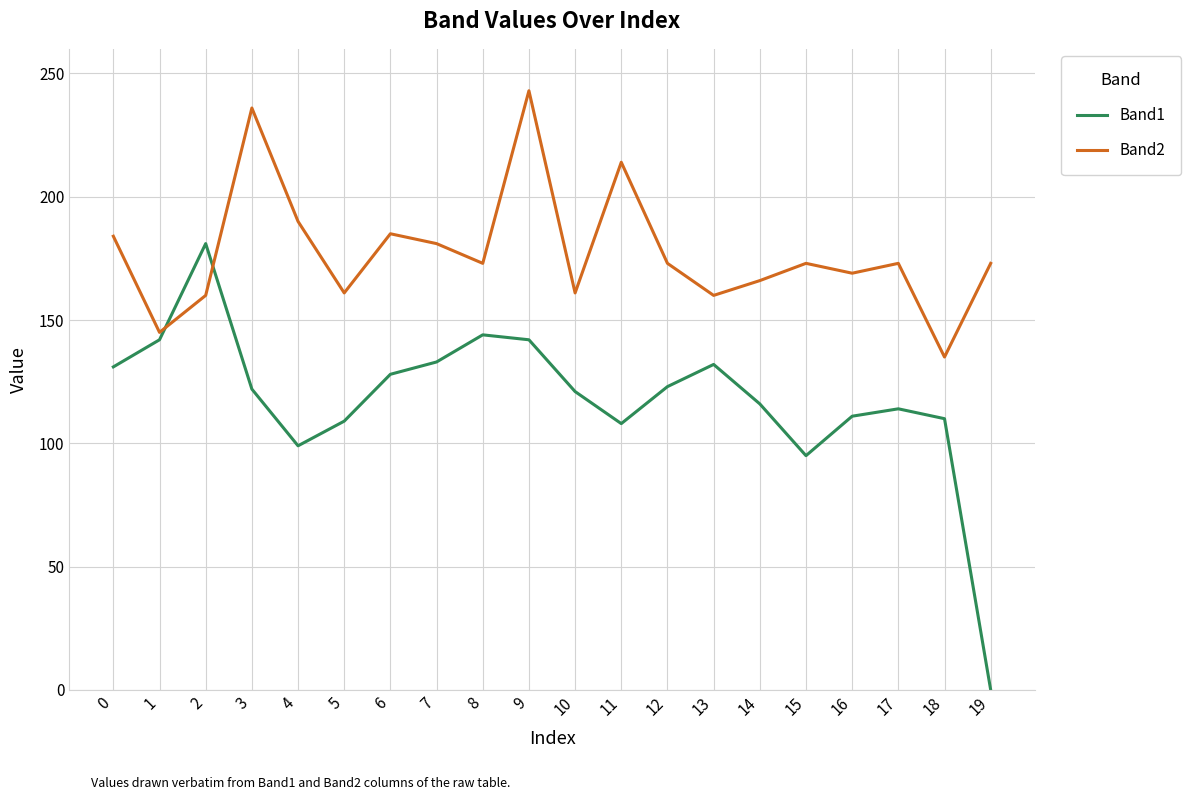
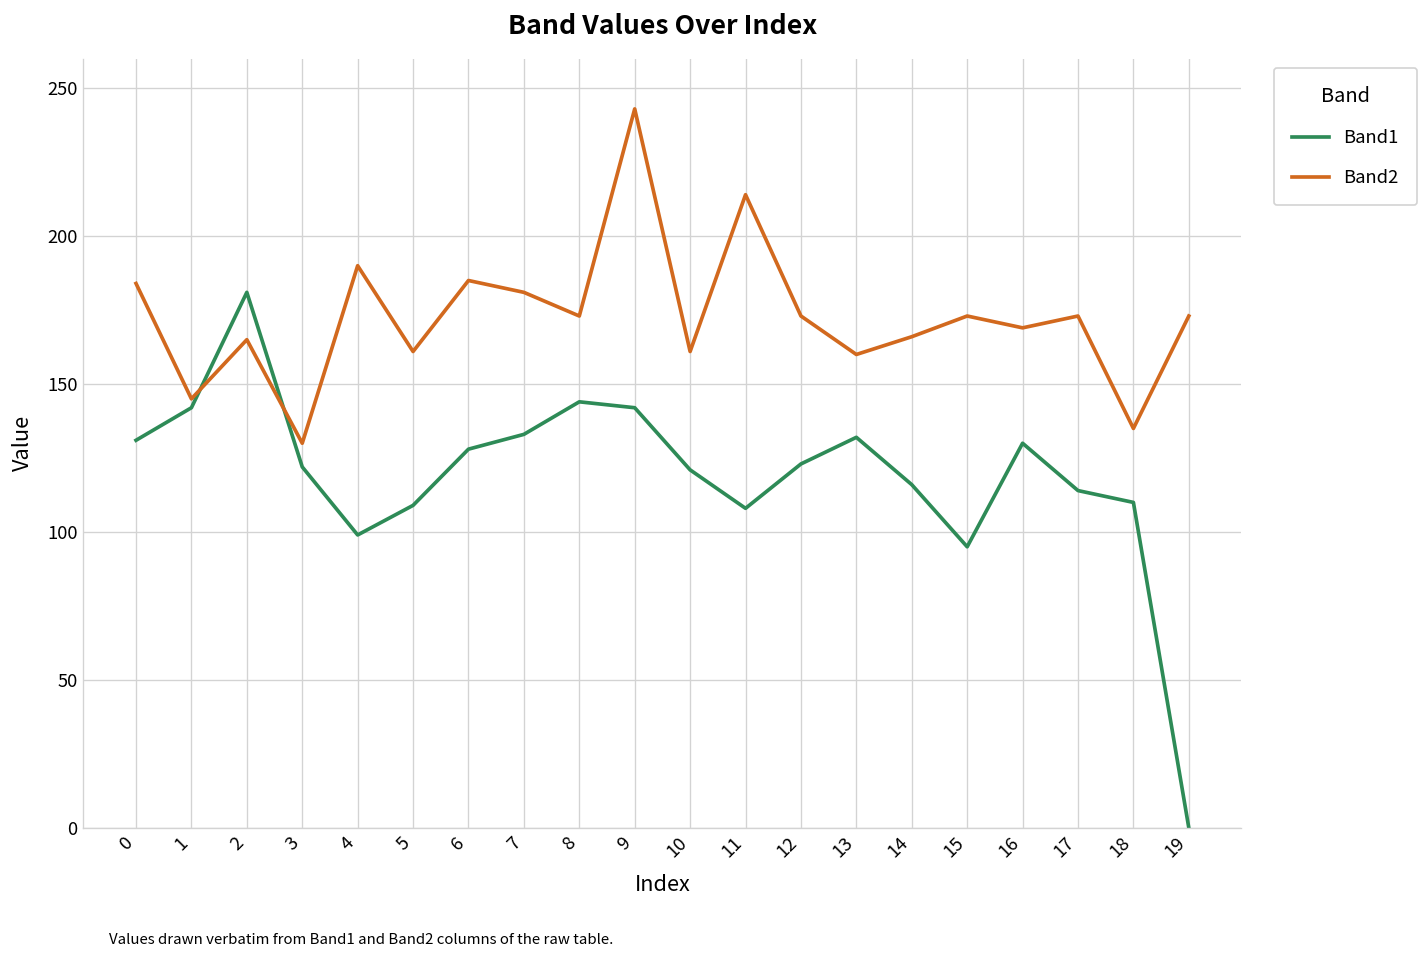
Band2, 2: 160 -> 165
Band2, 3: 236 -> 130
Band1, 16: 111 -> 130
